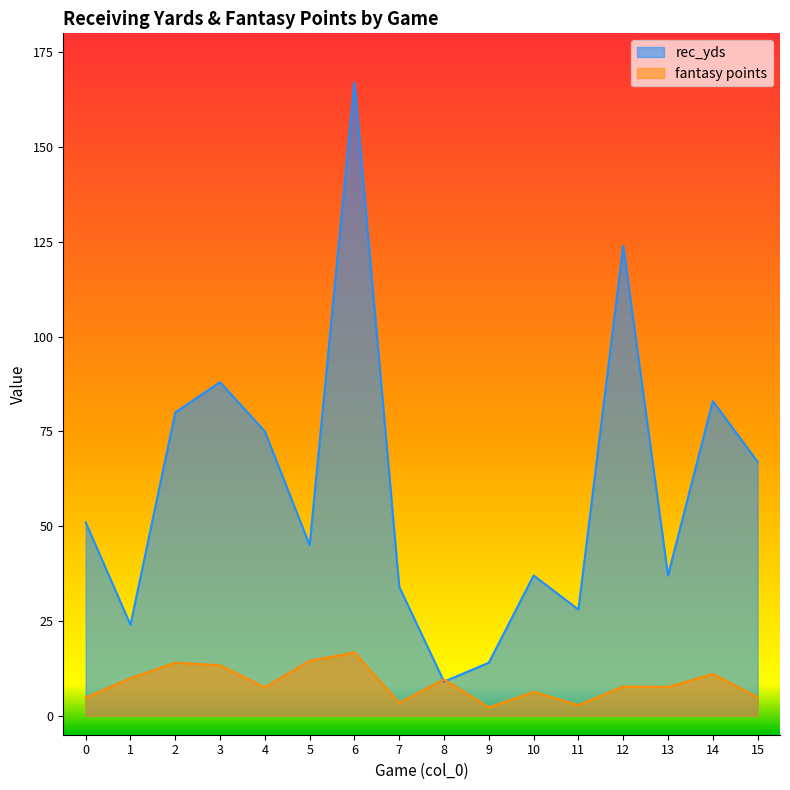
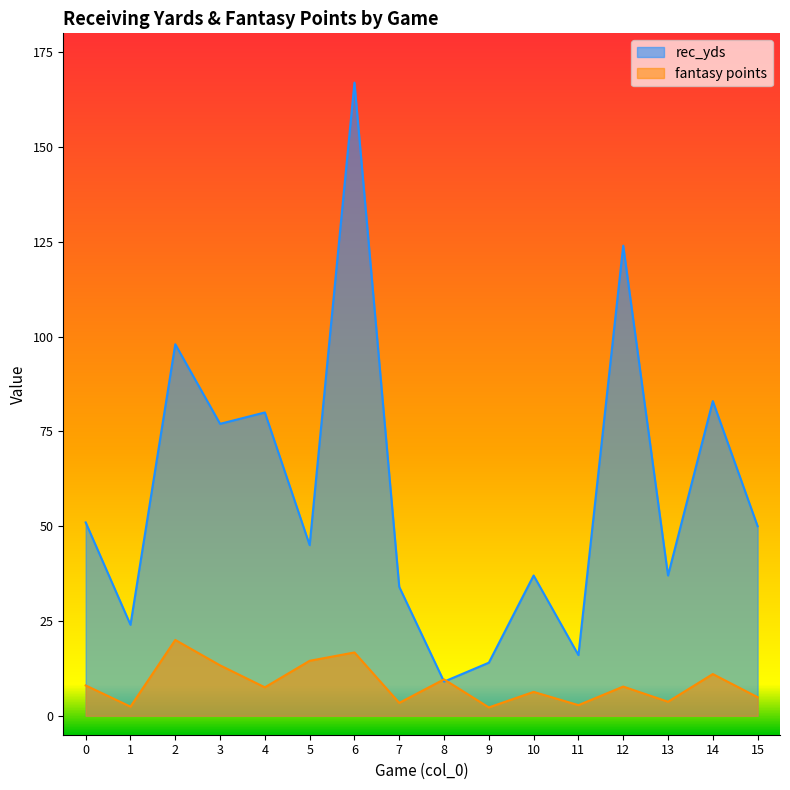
fantasy points, 0: 5 -> 8
fantasy points, 1: 10 -> 2
rec_yds, 2: 80 -> 98
fantasy points, 2: 14 -> 20
rec_yds, 3: 88 -> 77
rec_yds, 4: 75 -> 80
rec_yds, 11: 28 -> 16
fantasy points, 13: 8 -> 4
rec_yds, 15: 67 -> 50
